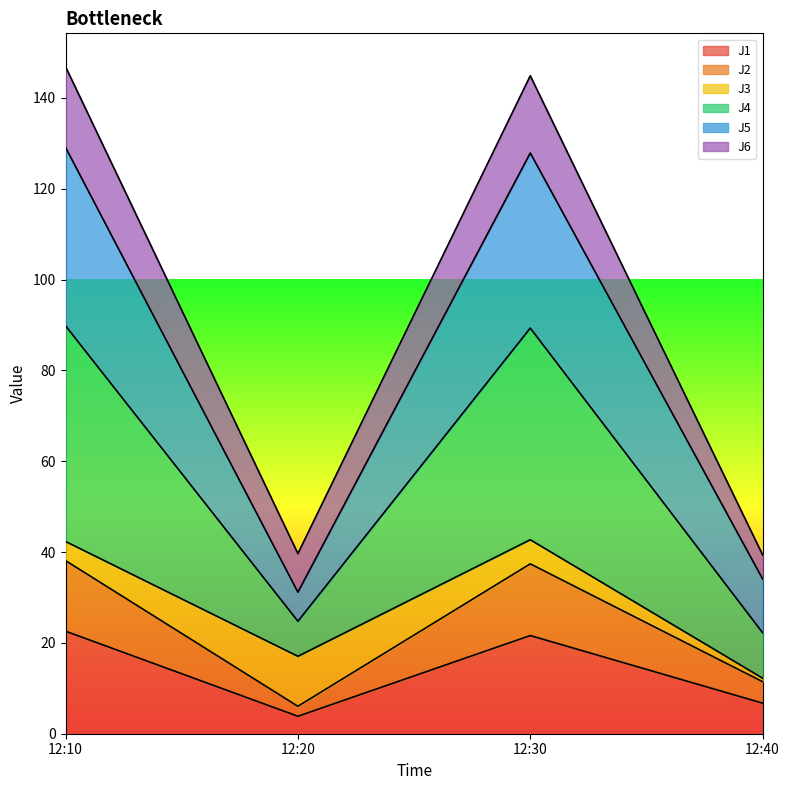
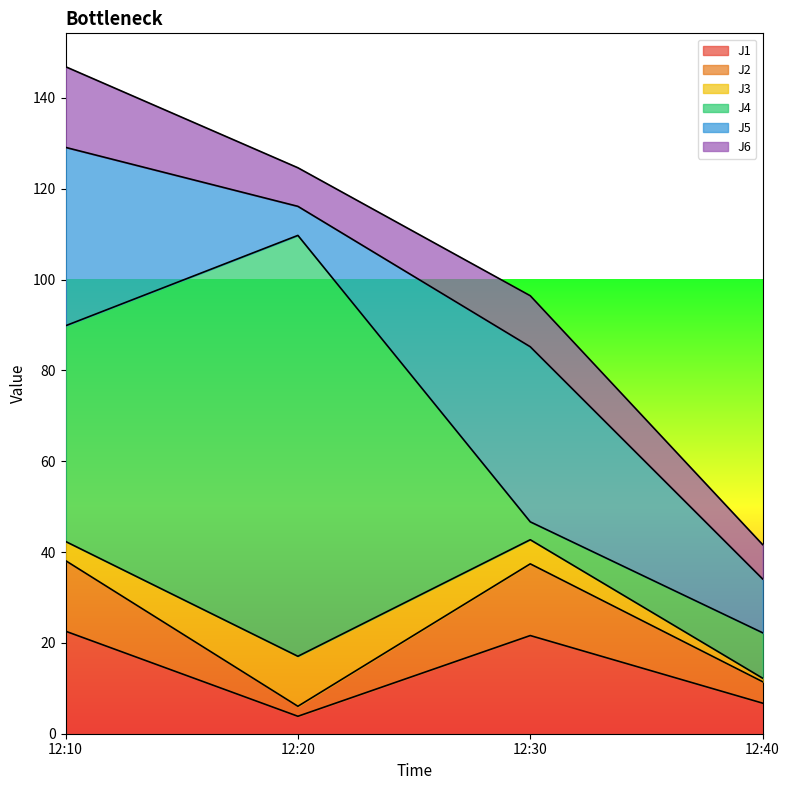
J4, 12:20: 8 -> 93
J4, 12:30: 47 -> 4
J6, 12:30: 17 -> 11
J6, 12:40: 5 -> 8
